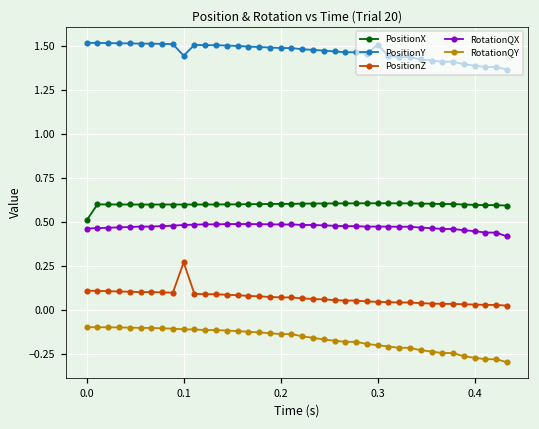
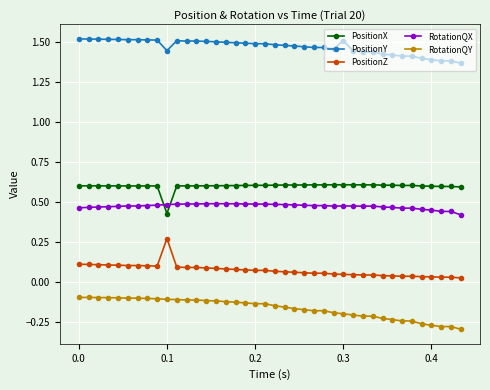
PositionX, 0.0: 0.51 -> 0.60
PositionX, 0.1: 0.60 -> 0.43
